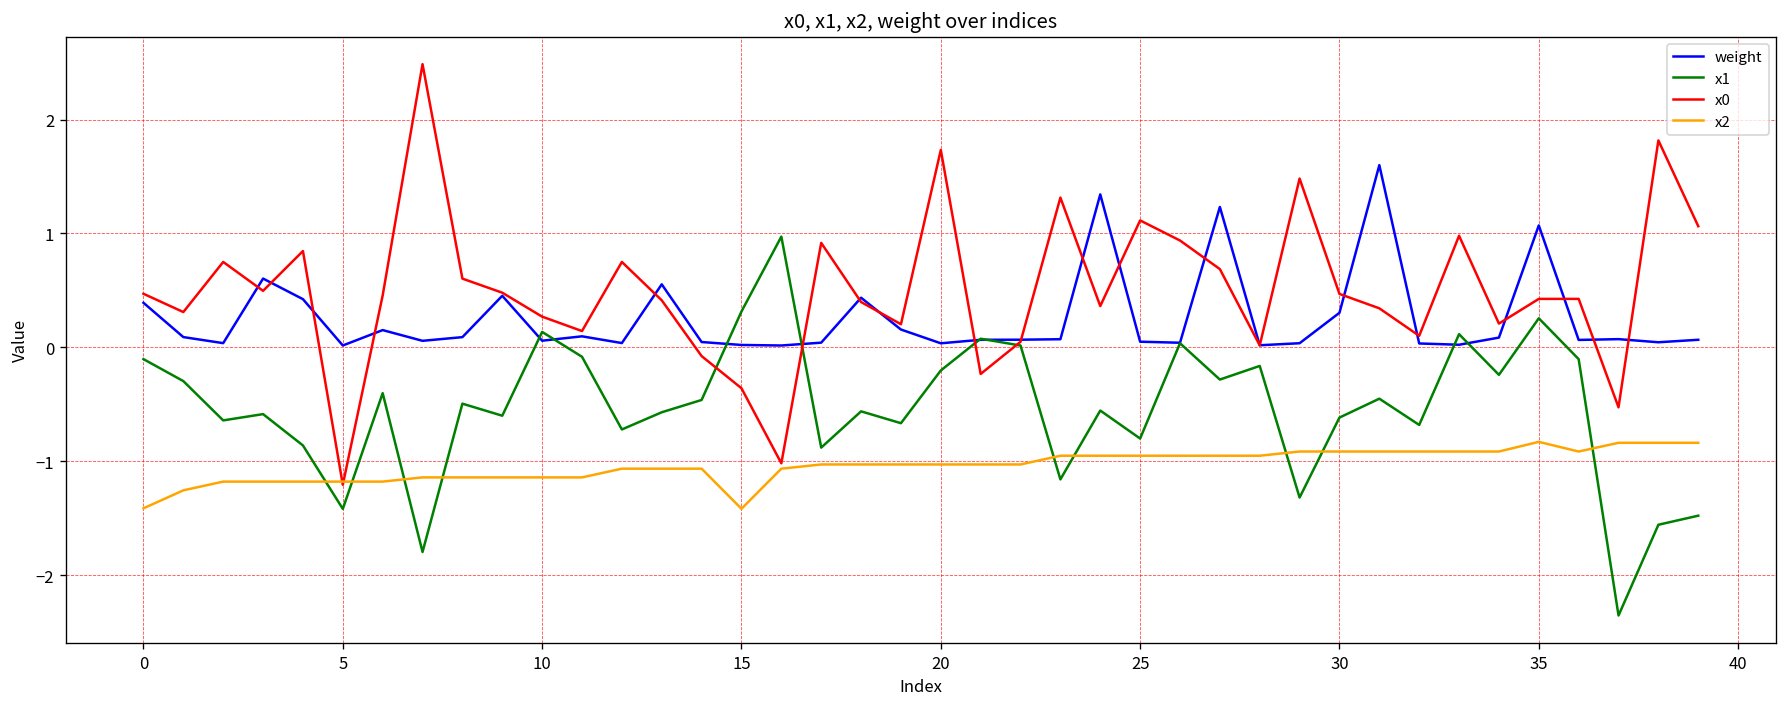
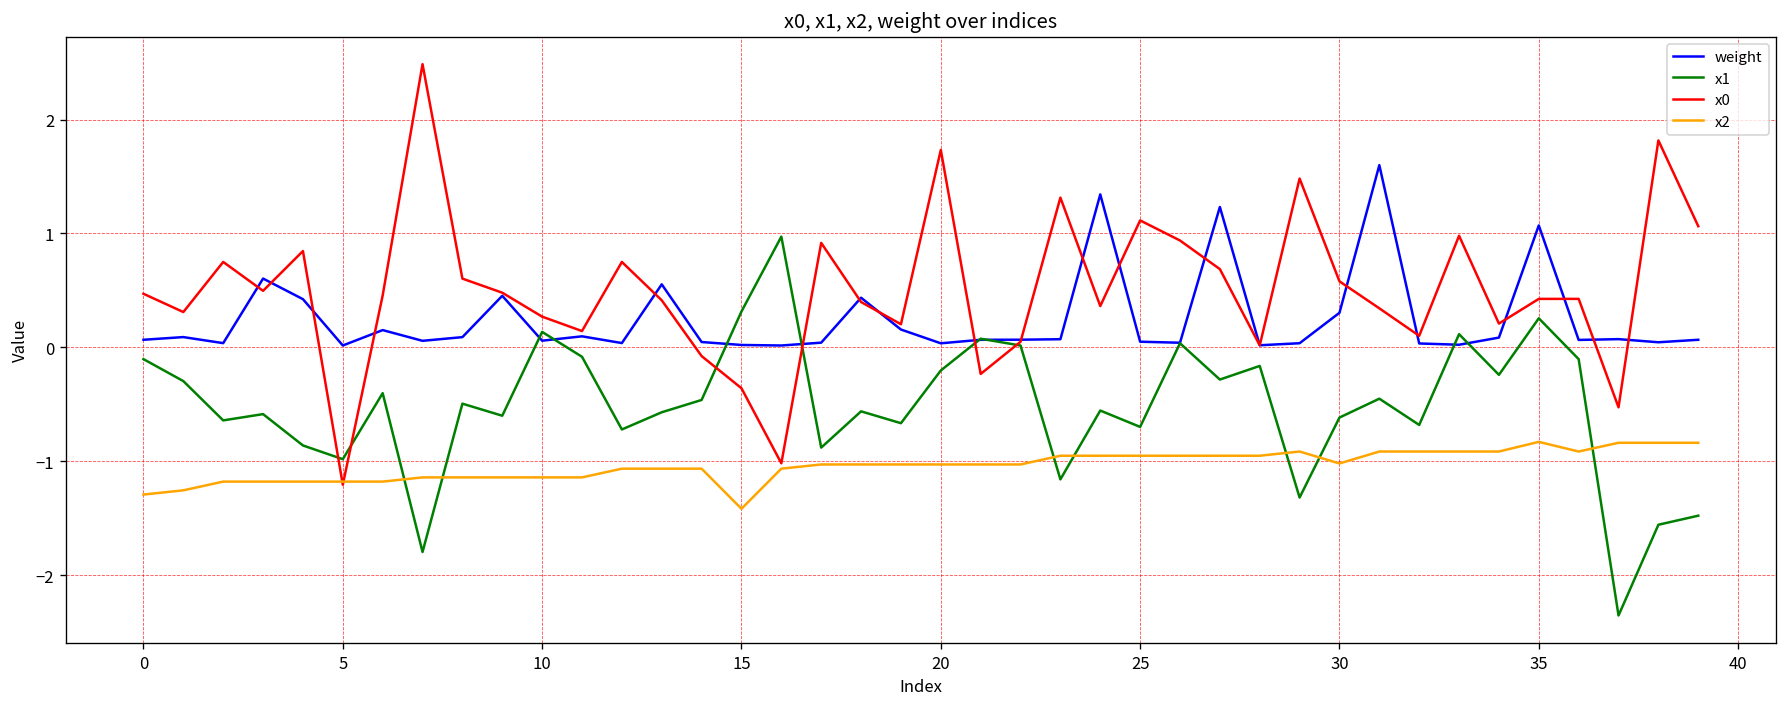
weight, 0: 0.4 -> 0.1
x2, 0: -1.4 -> -1.3
x1, 5: -1.4 -> -1.0
x1, 25: -0.8 -> -0.7
x0, 30: 0.5 -> 0.6
x2, 30: -0.9 -> -1.0
